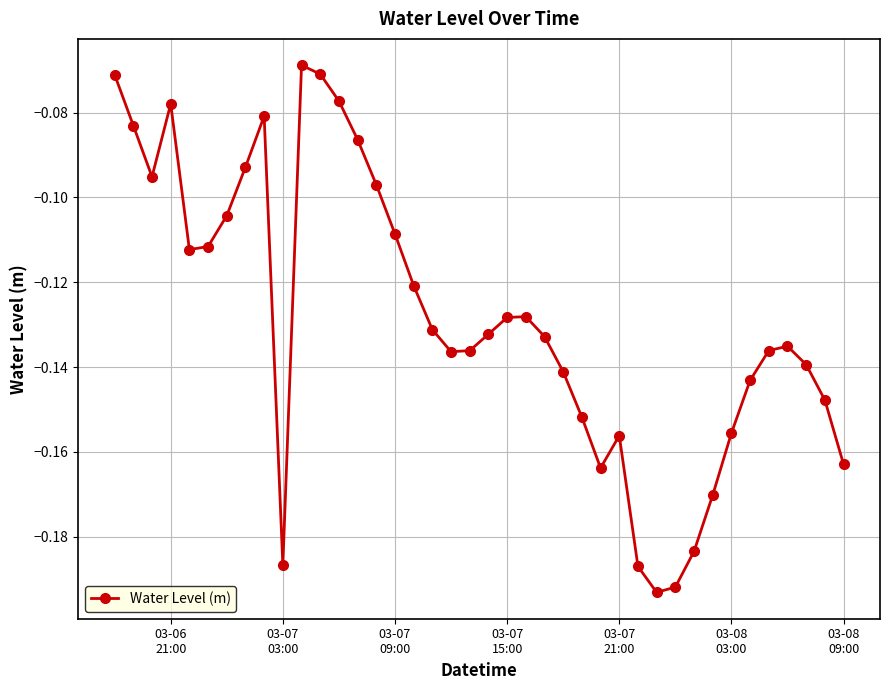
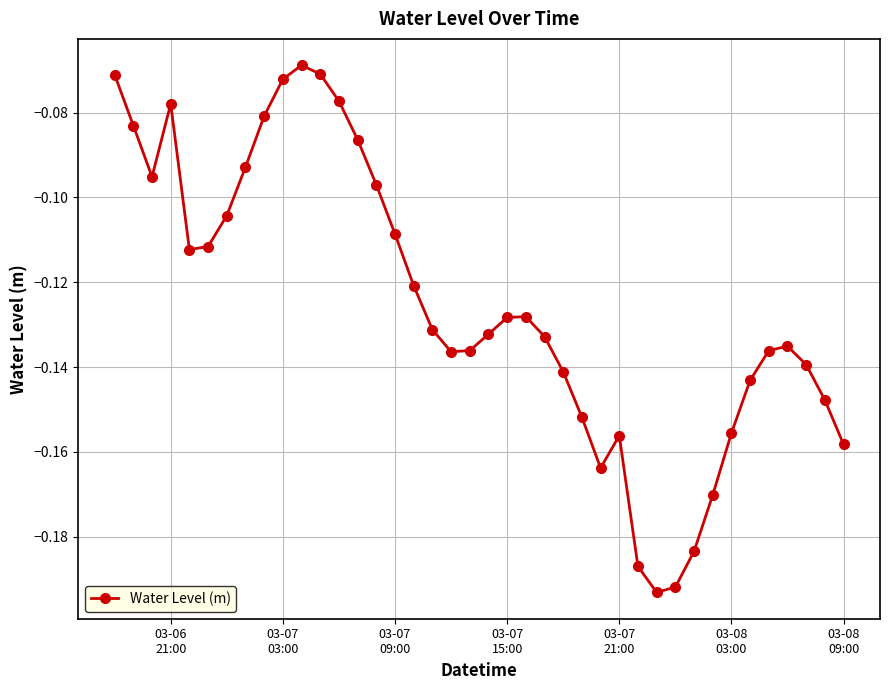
03-07 03:00: -0.187 -> -0.072
03-08 09:00: -0.163 -> -0.158
